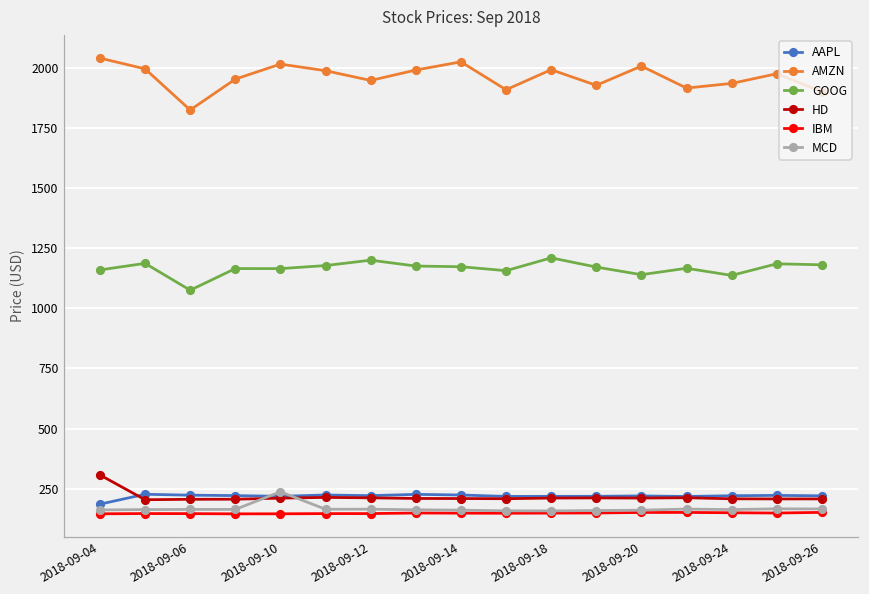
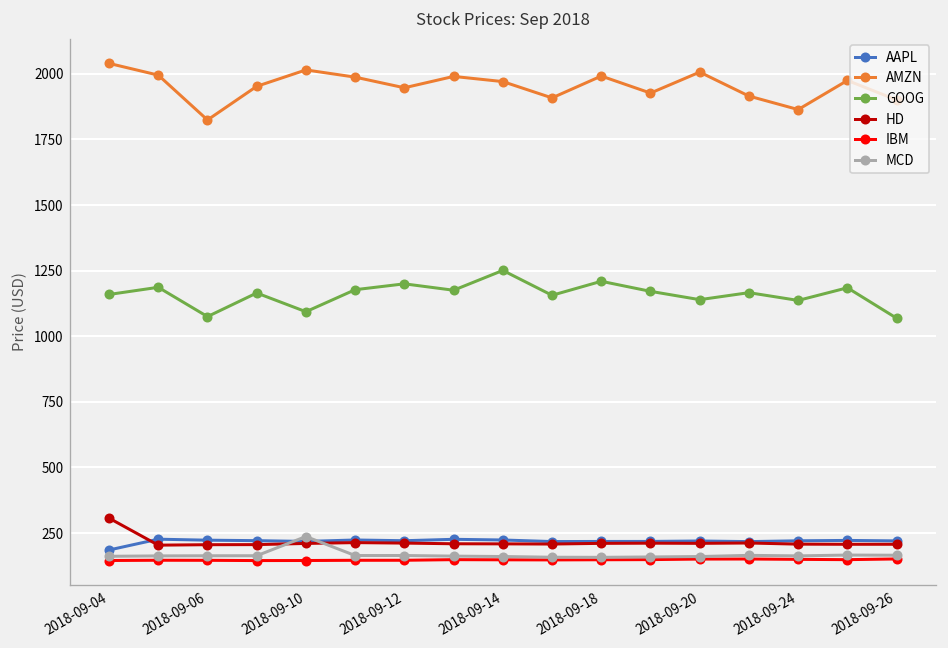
GOOG, 2018-09-10: 1160 -> 1090
AMZN, 2018-09-14: 2020 -> 1970
GOOG, 2018-09-14: 1170 -> 1250
AMZN, 2018-09-24: 1930 -> 1860
GOOG, 2018-09-26: 1180 -> 1070
